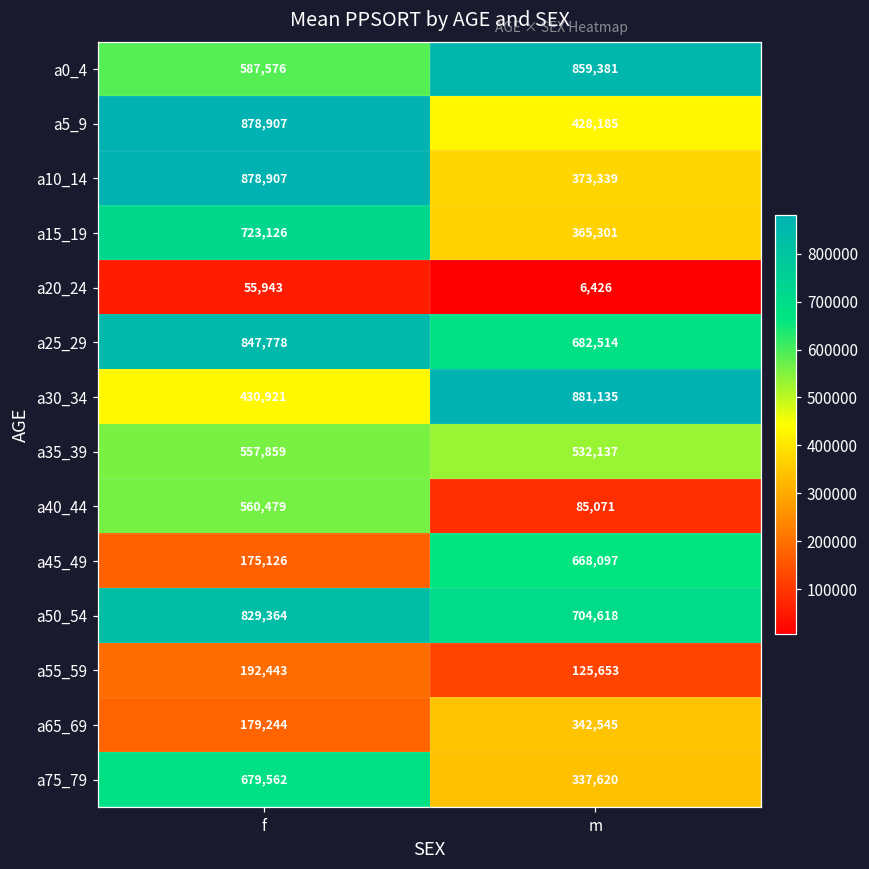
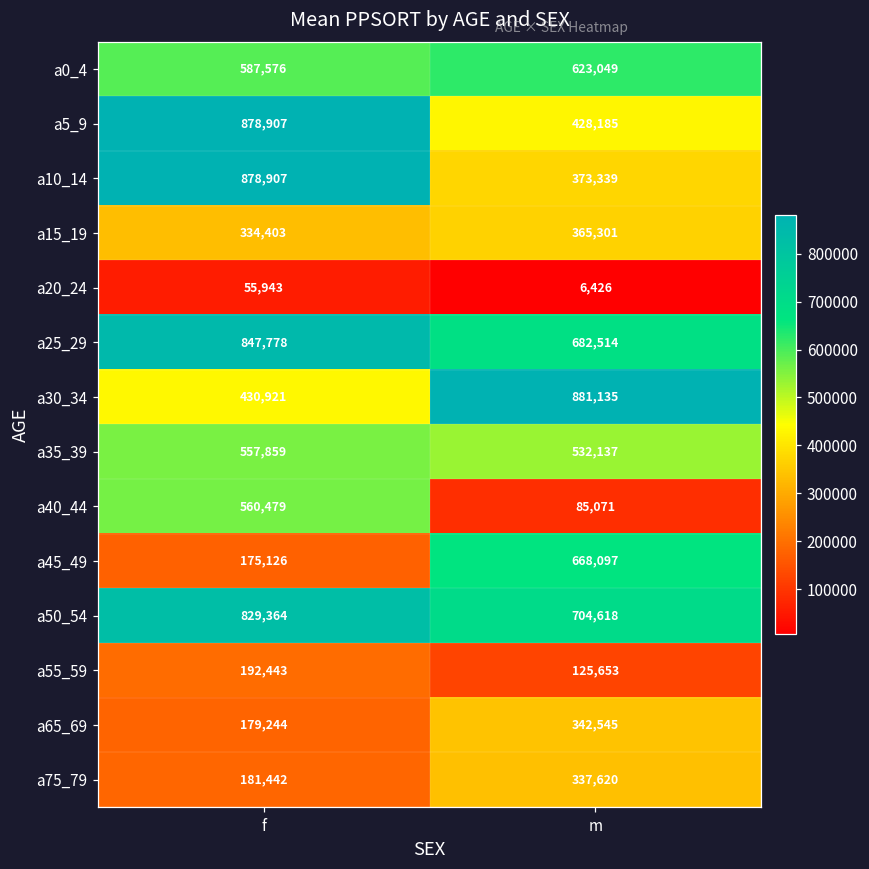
a0_4, m: 859,381 -> 623,049
a15_19, f: 723,126 -> 334,403
a75_79, f: 679,562 -> 181,442
